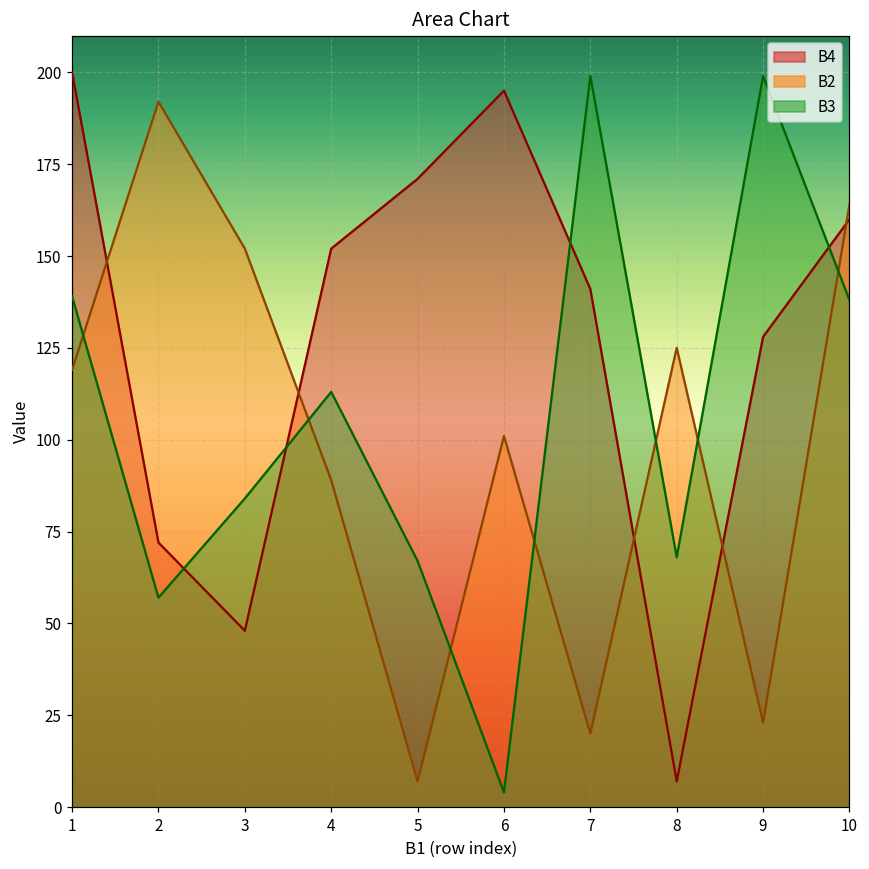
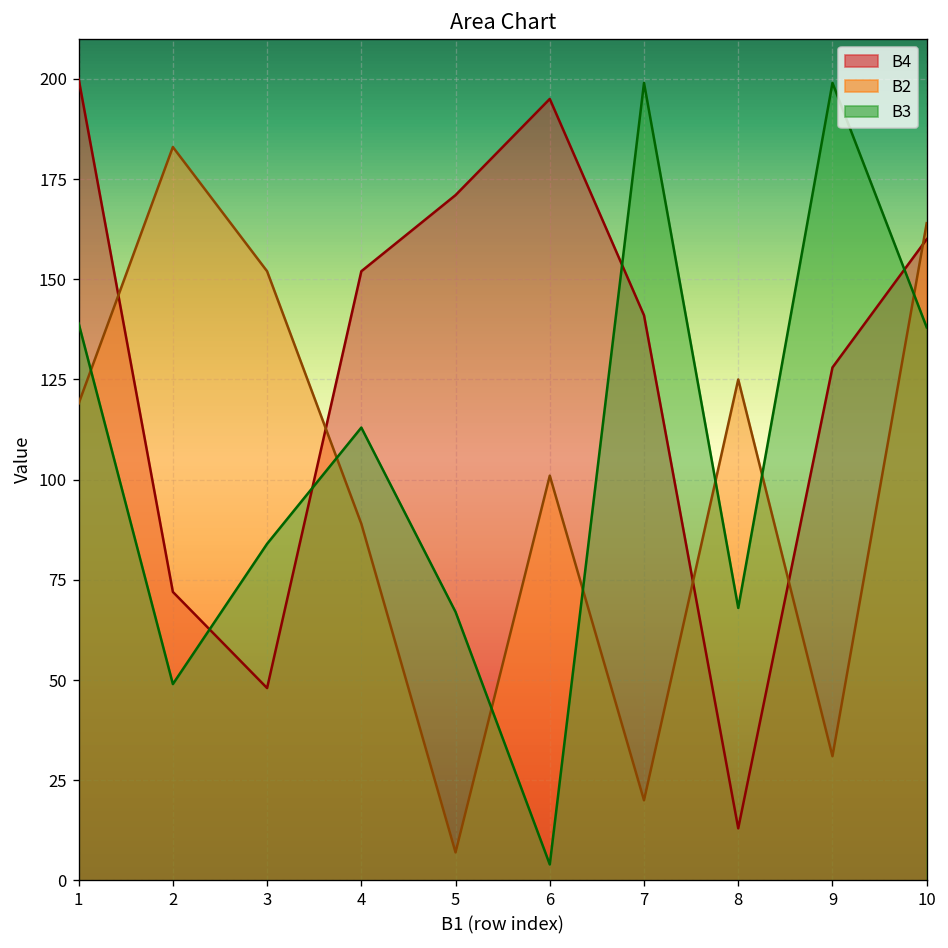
B2, 2: 192 -> 183
B3, 2: 57 -> 49
B4, 8: 7 -> 13
B2, 9: 23 -> 31
